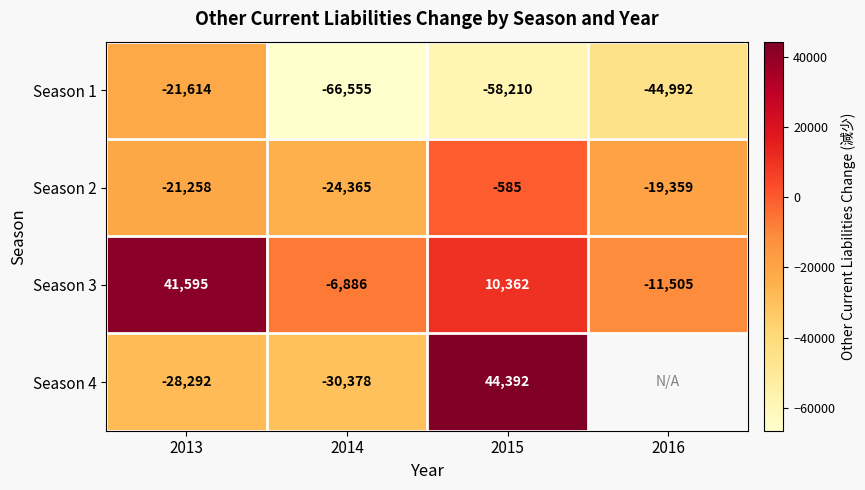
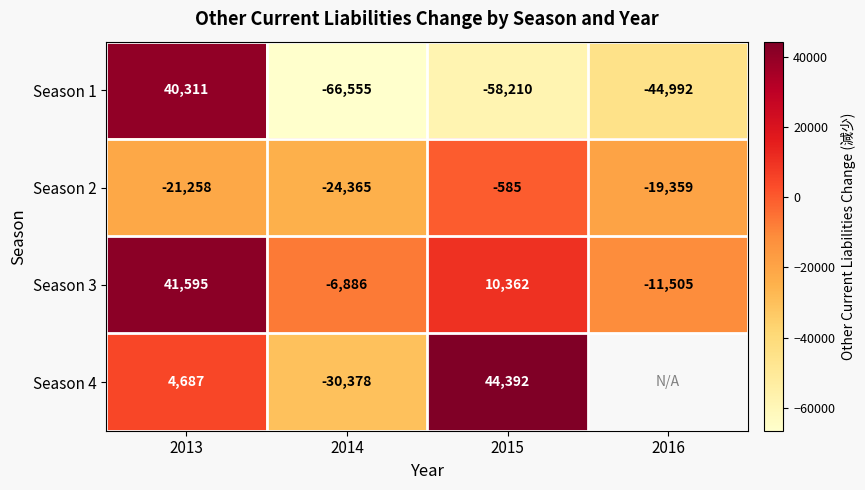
Season 1, 2013: -21,614 -> 40,311
Season 4, 2013: -28,292 -> 4,687
